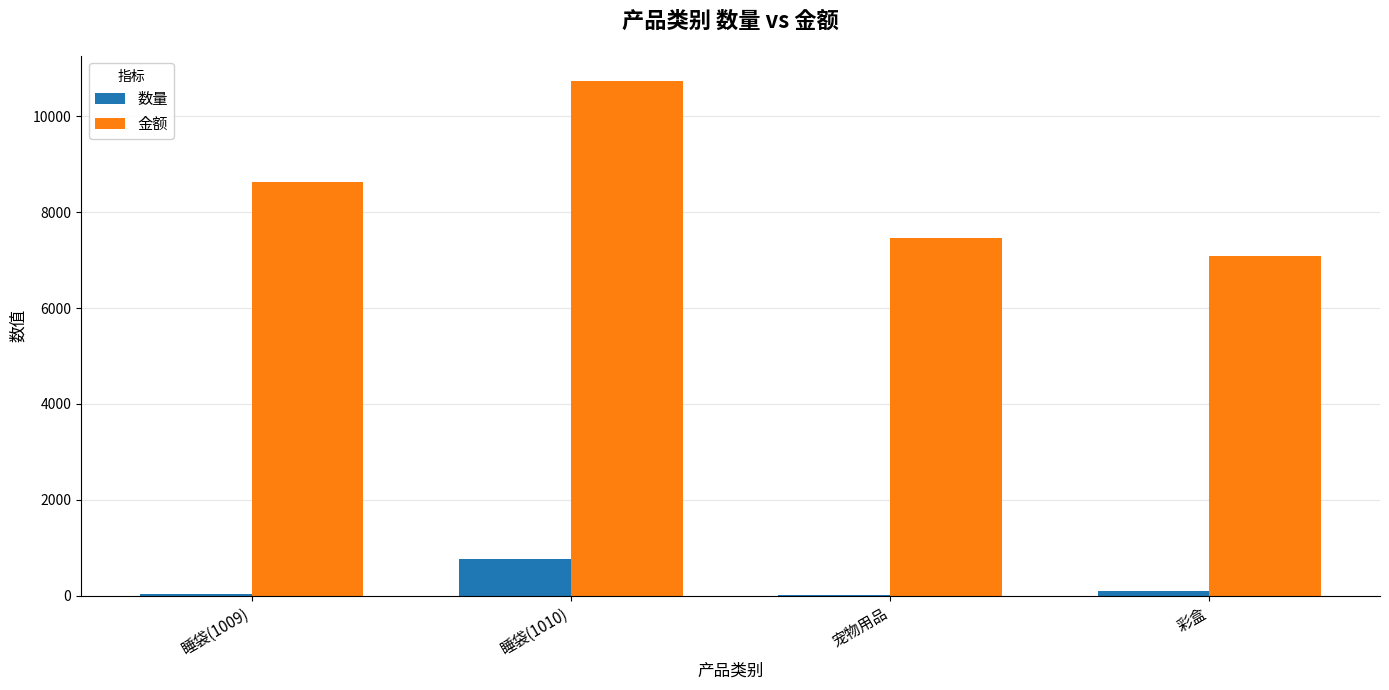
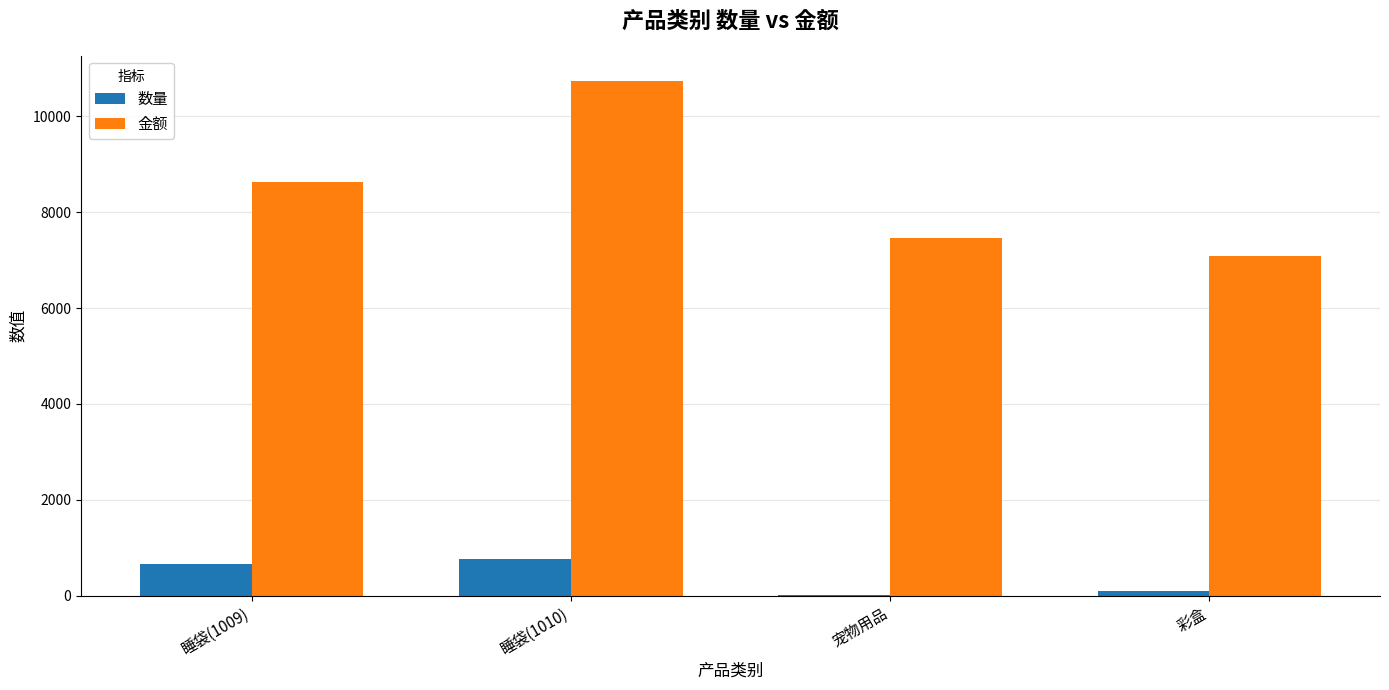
数量, 睡袋(1009): 0 -> 700
